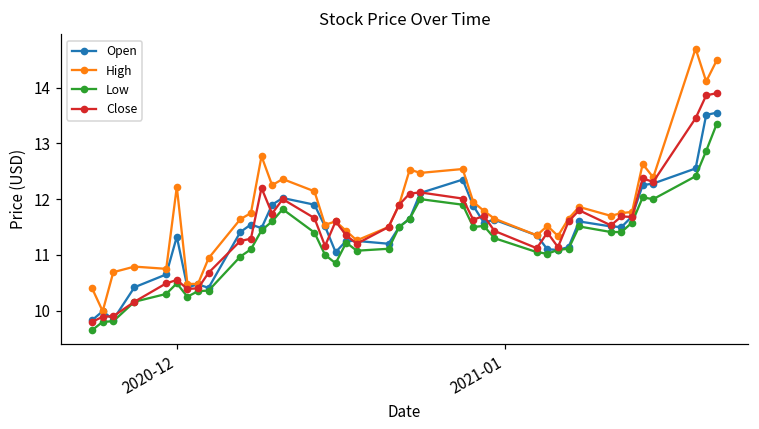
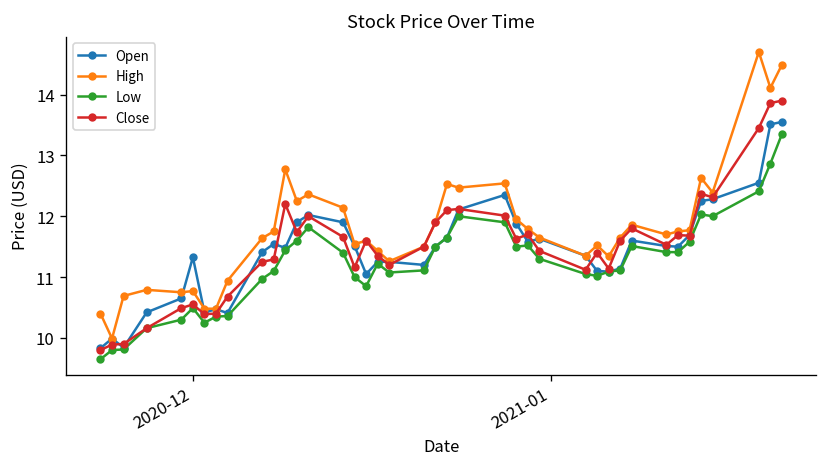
High, 2020-12: 12.2 -> 10.8
